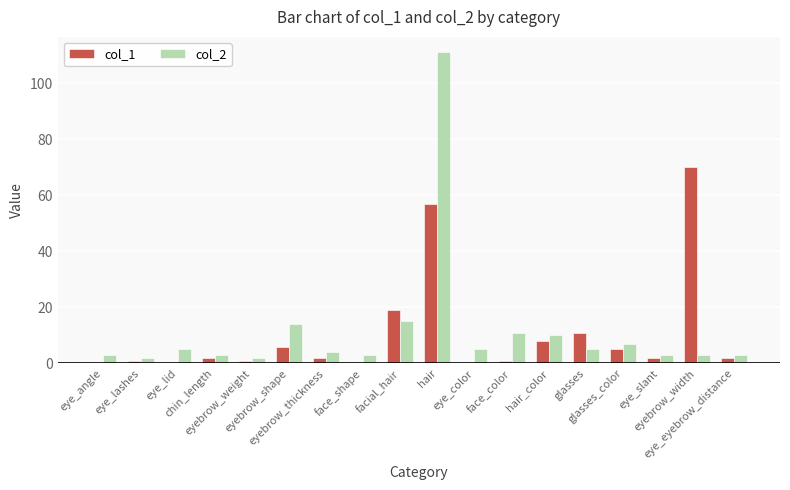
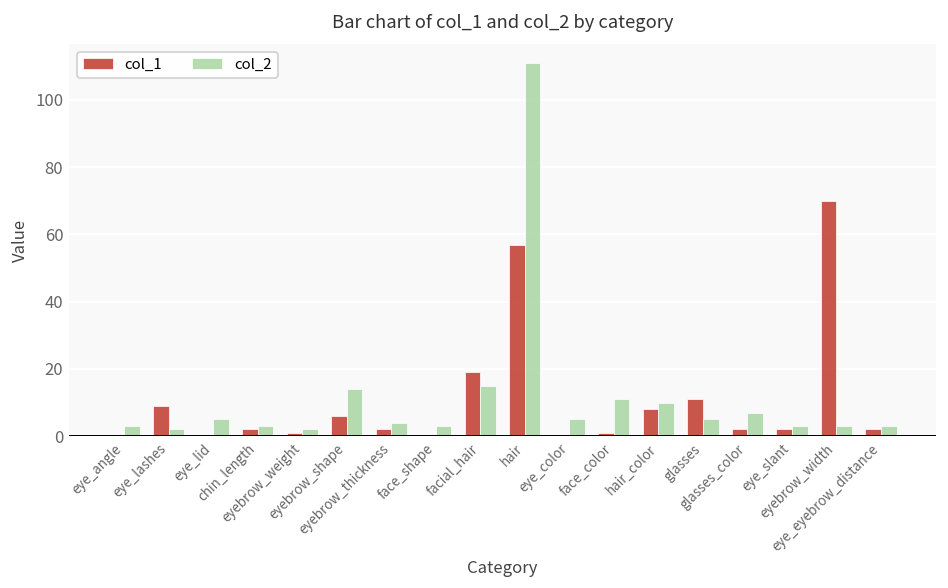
col_1, eye_lashes: 1 -> 9
col_1, glasses_color: 5 -> 2
